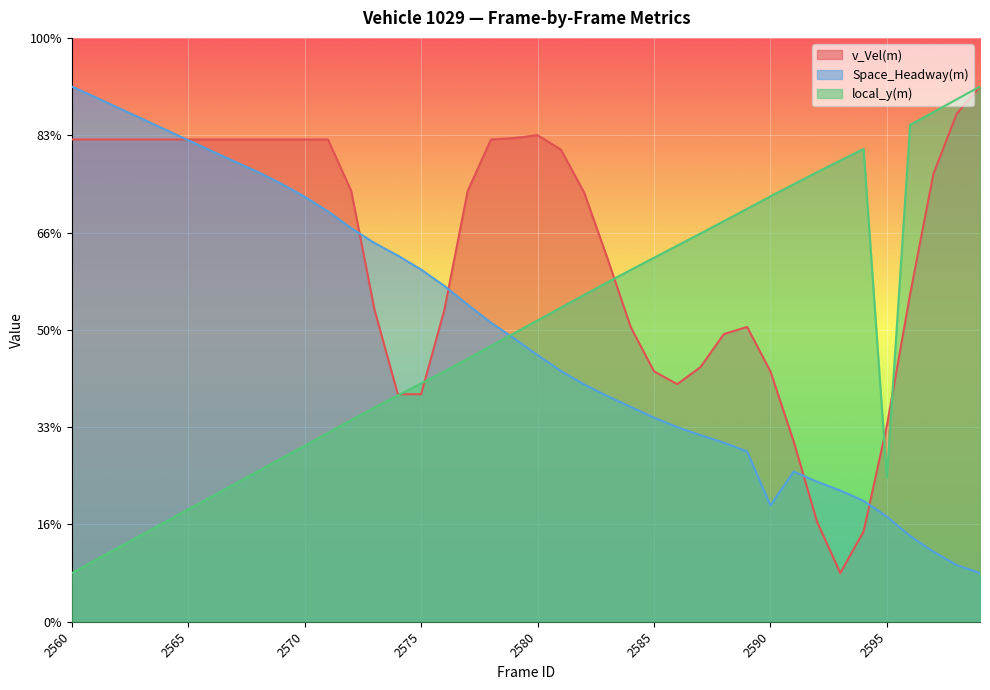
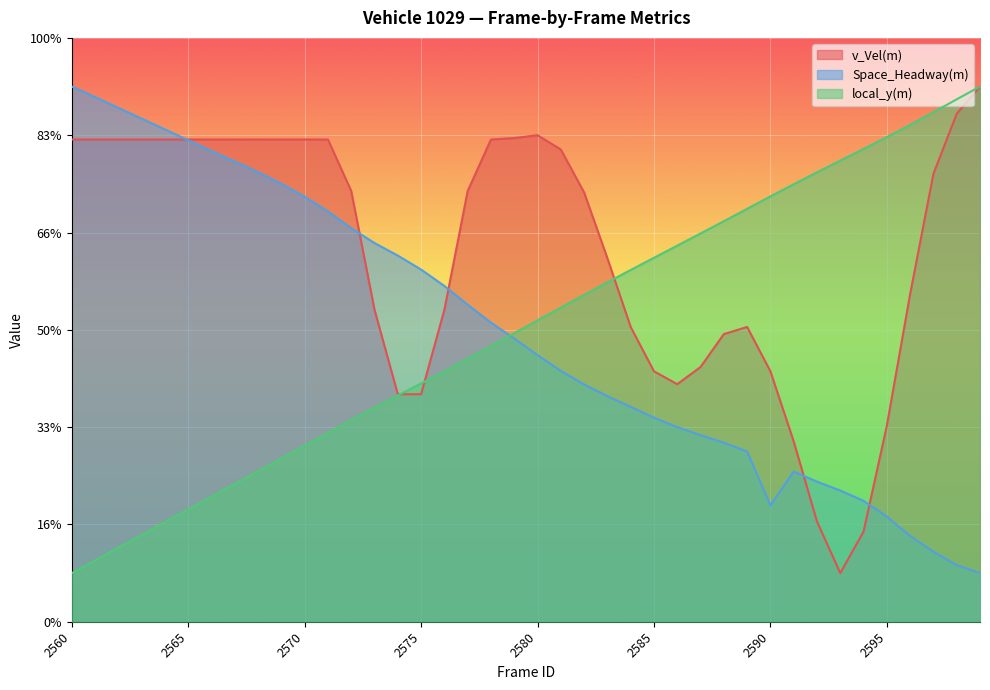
local_y(m), 2595: 25% -> 83%
